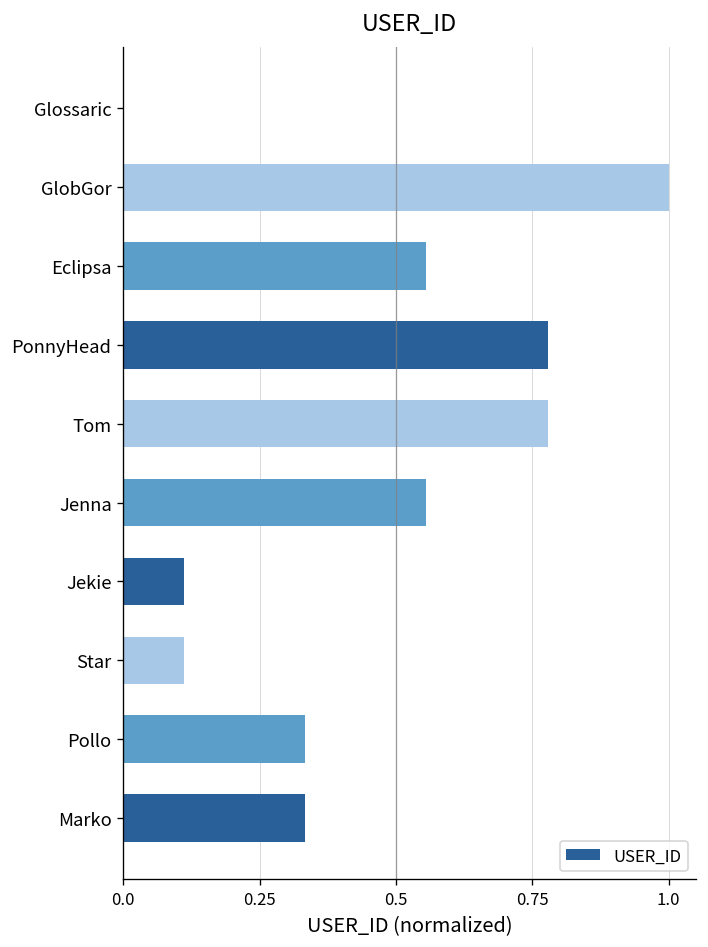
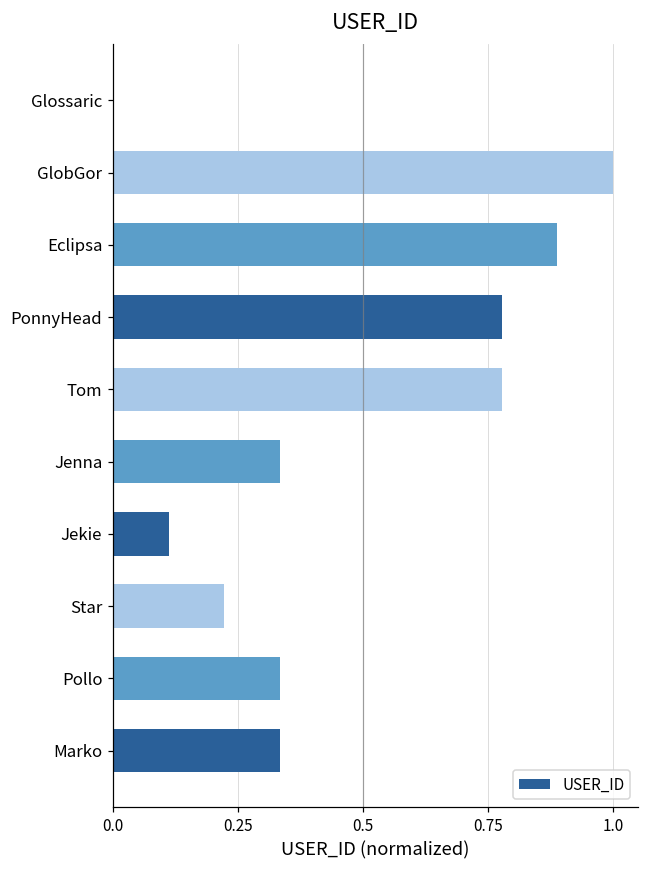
Eclipsa: 0.56 -> 0.89
Jenna: 0.56 -> 0.33
Star: 0.11 -> 0.22
